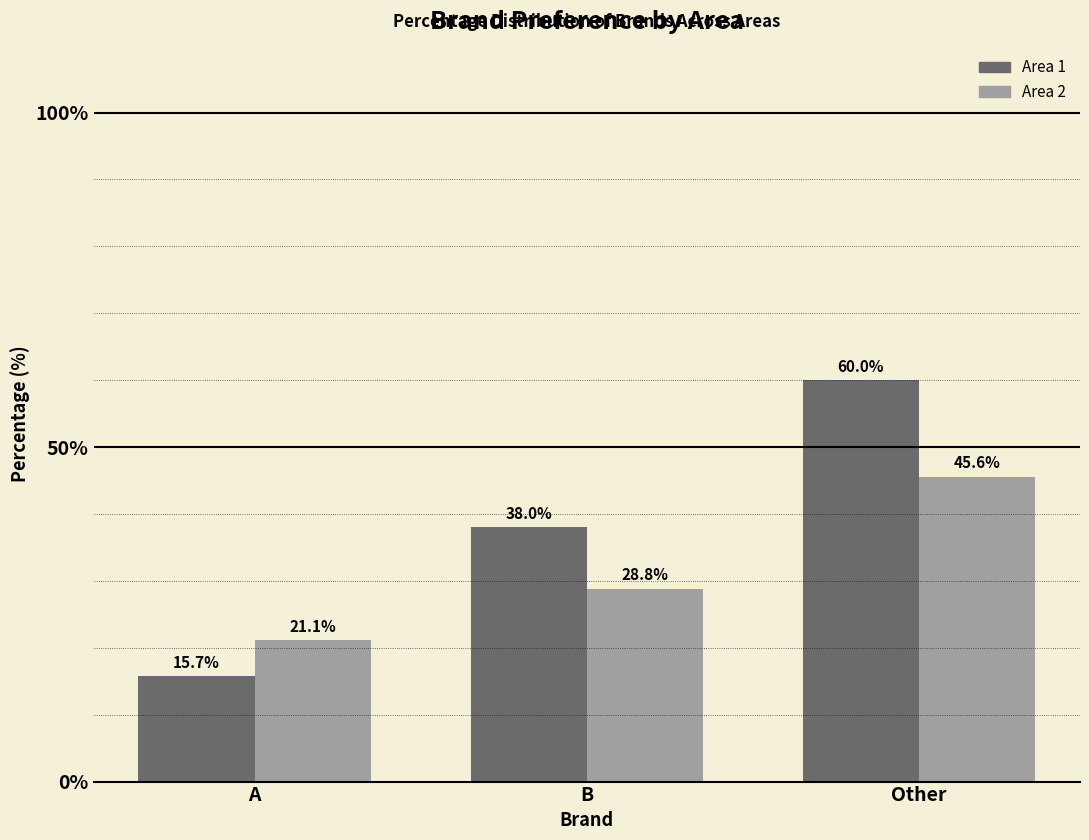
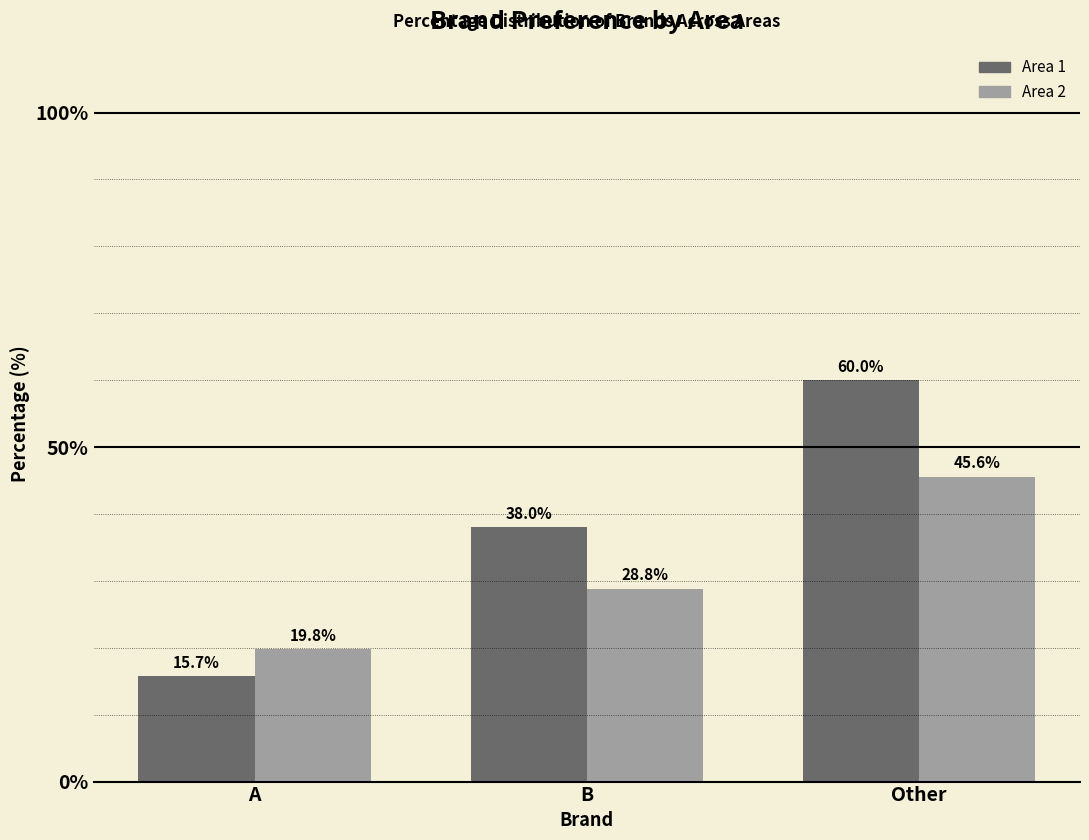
Area 2, A: 21.1% -> 19.8%
